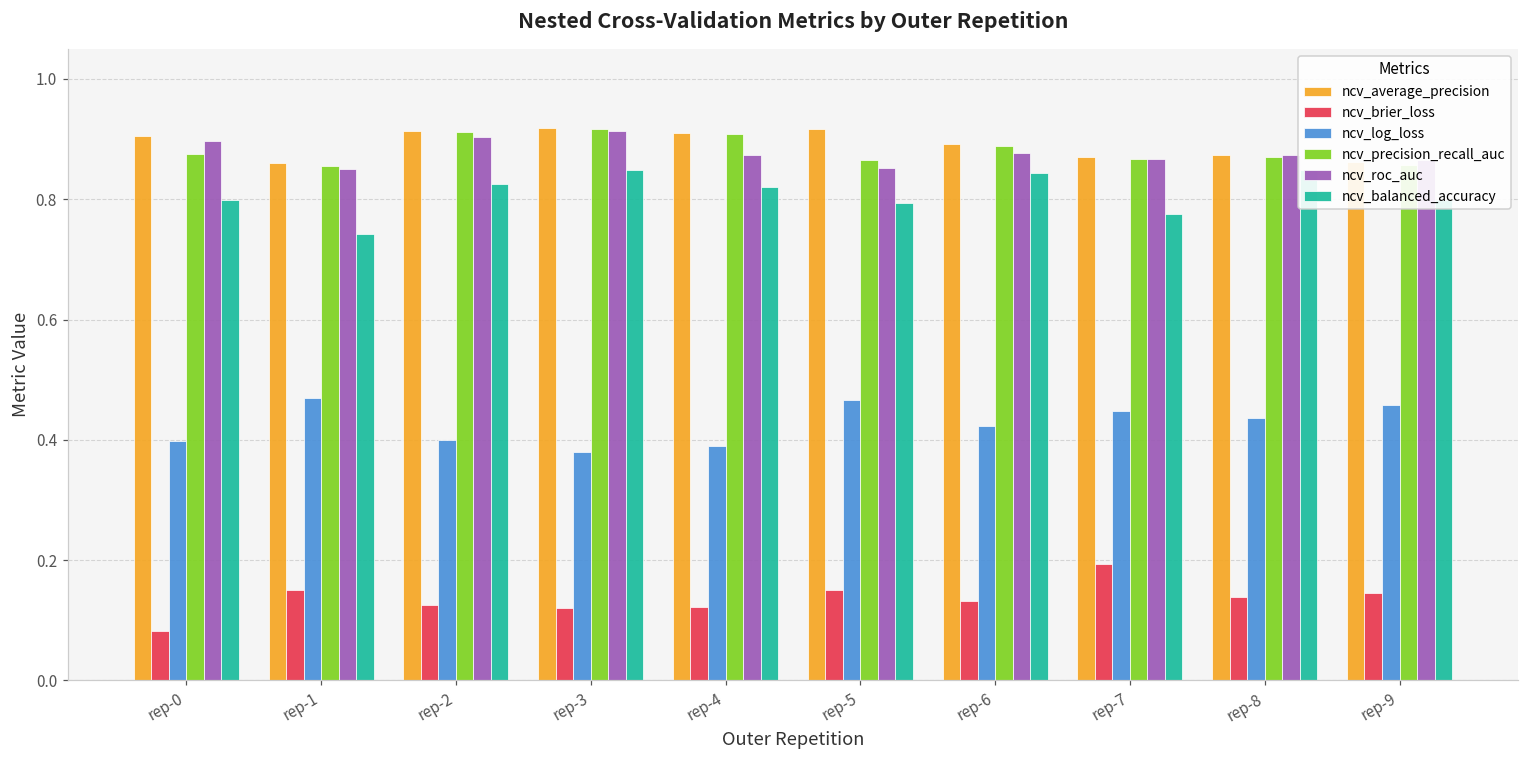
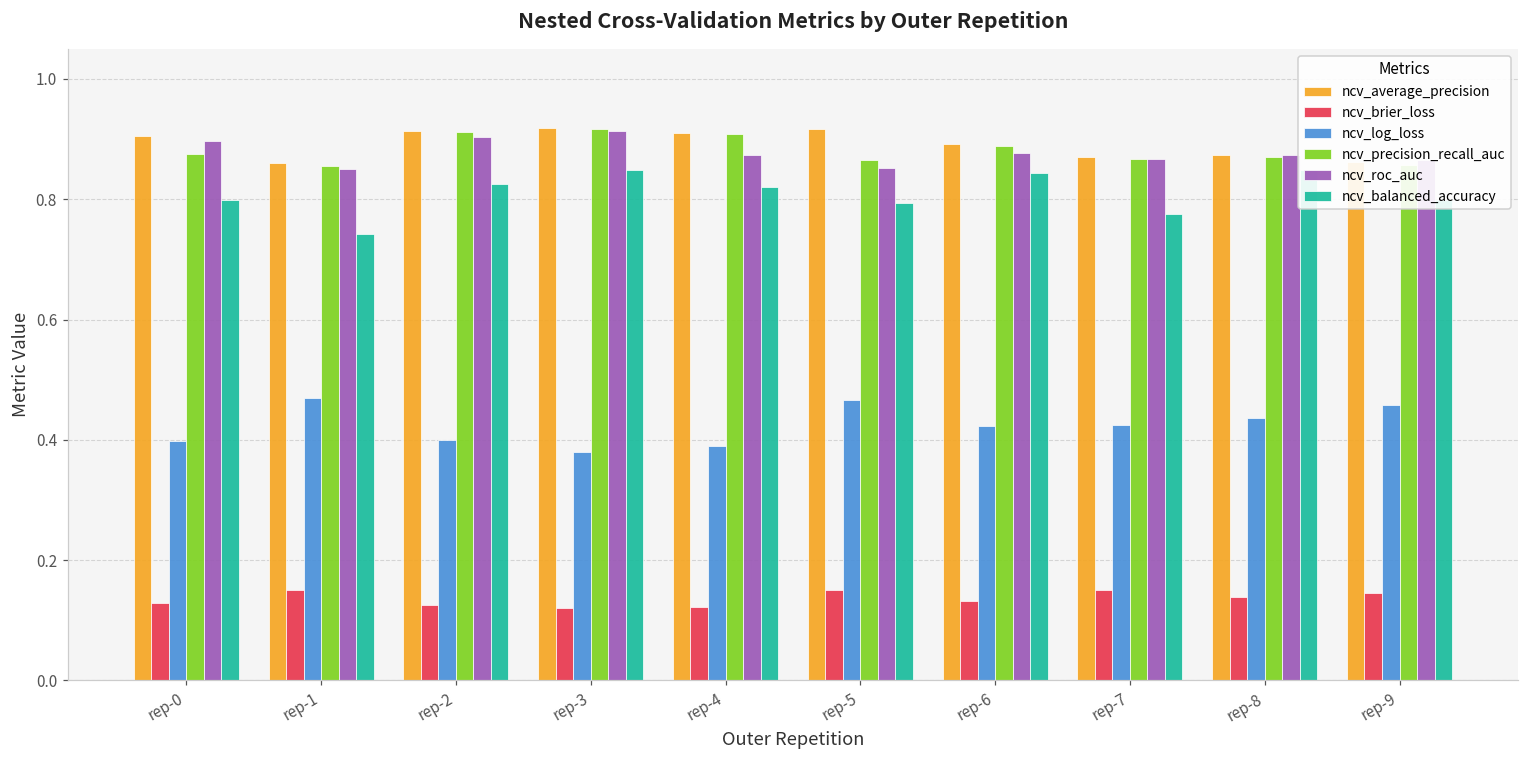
ncv_brier_loss, rep-0: 0.08 -> 0.13
ncv_brier_loss, rep-7: 0.19 -> 0.15
ncv_log_loss, rep-7: 0.45 -> 0.42
